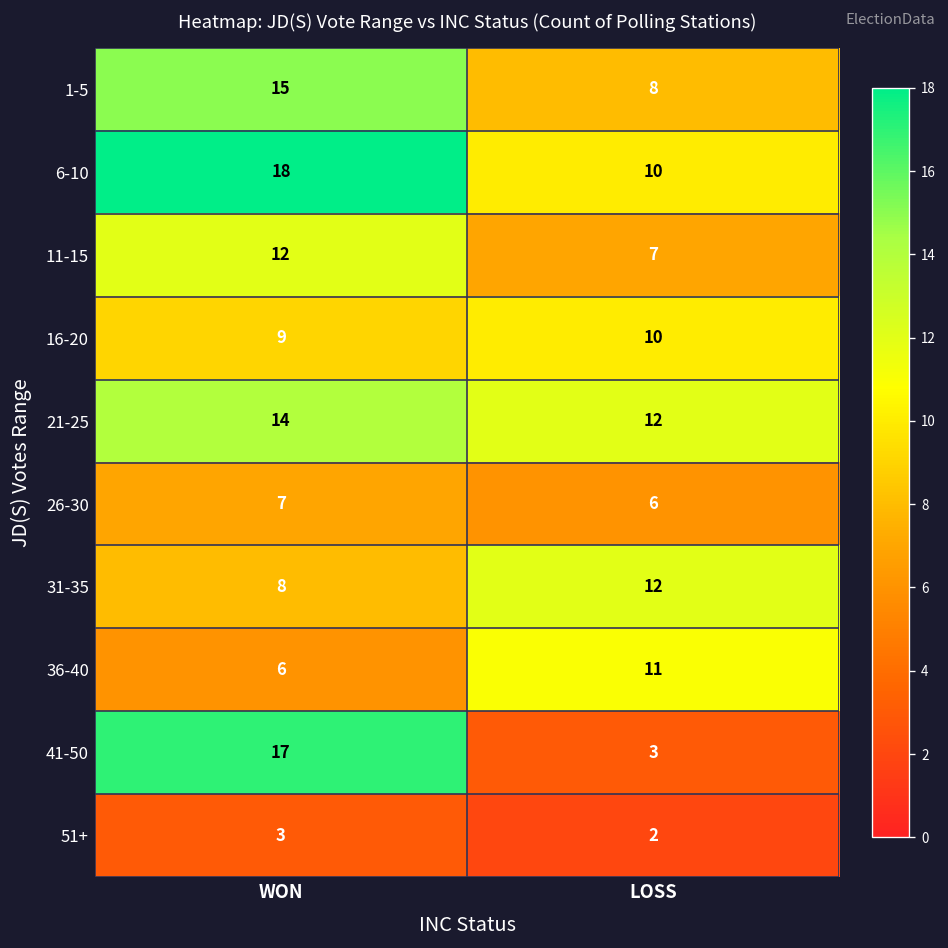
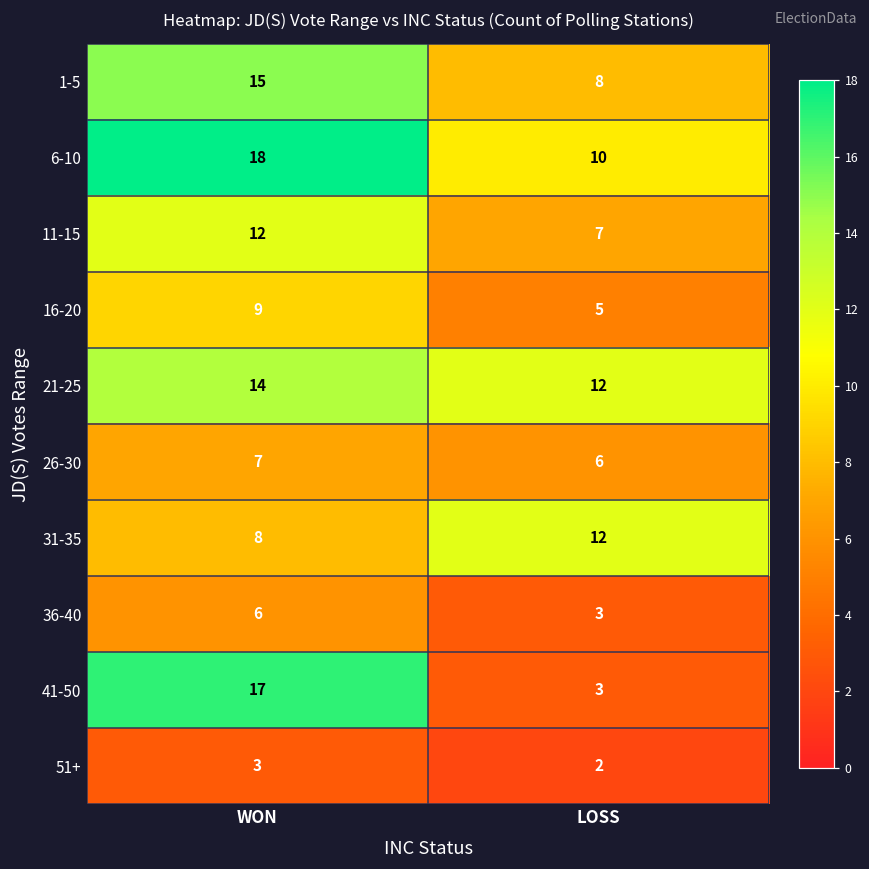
16-20, LOSS: 10 -> 5
36-40, LOSS: 11 -> 3
